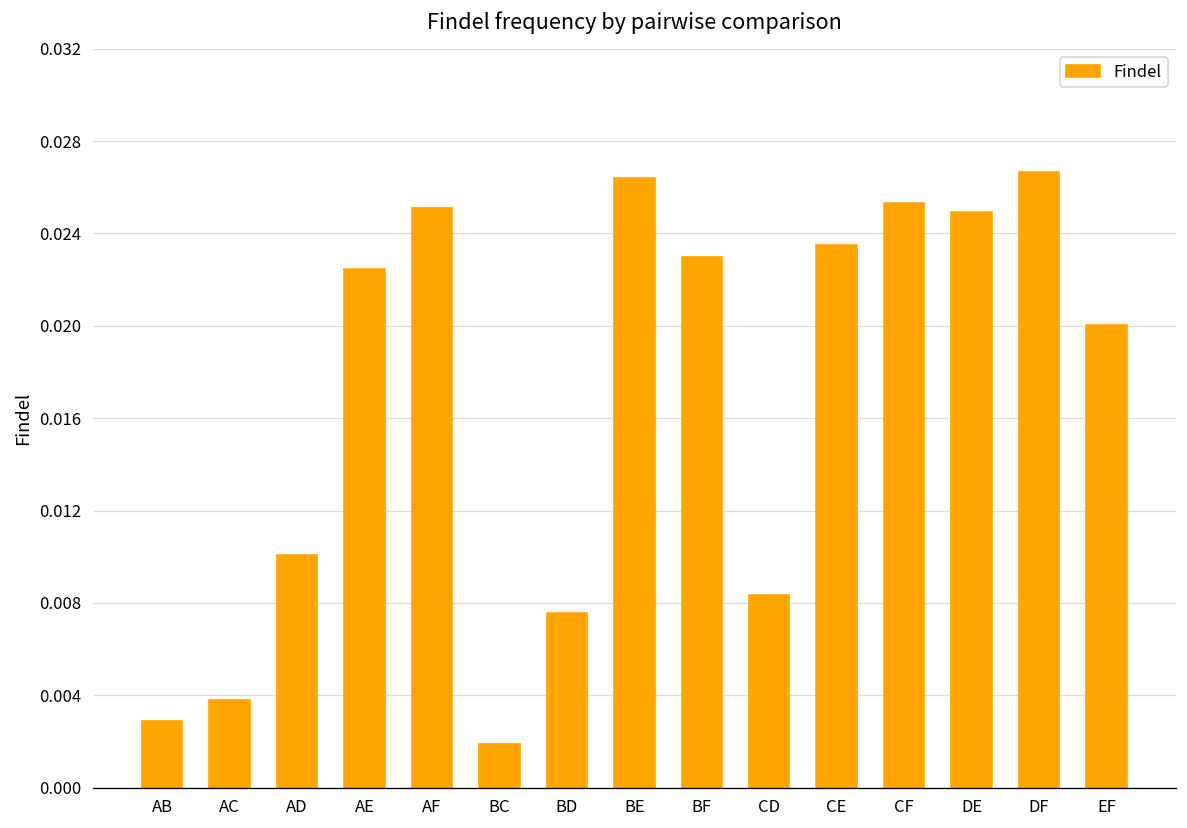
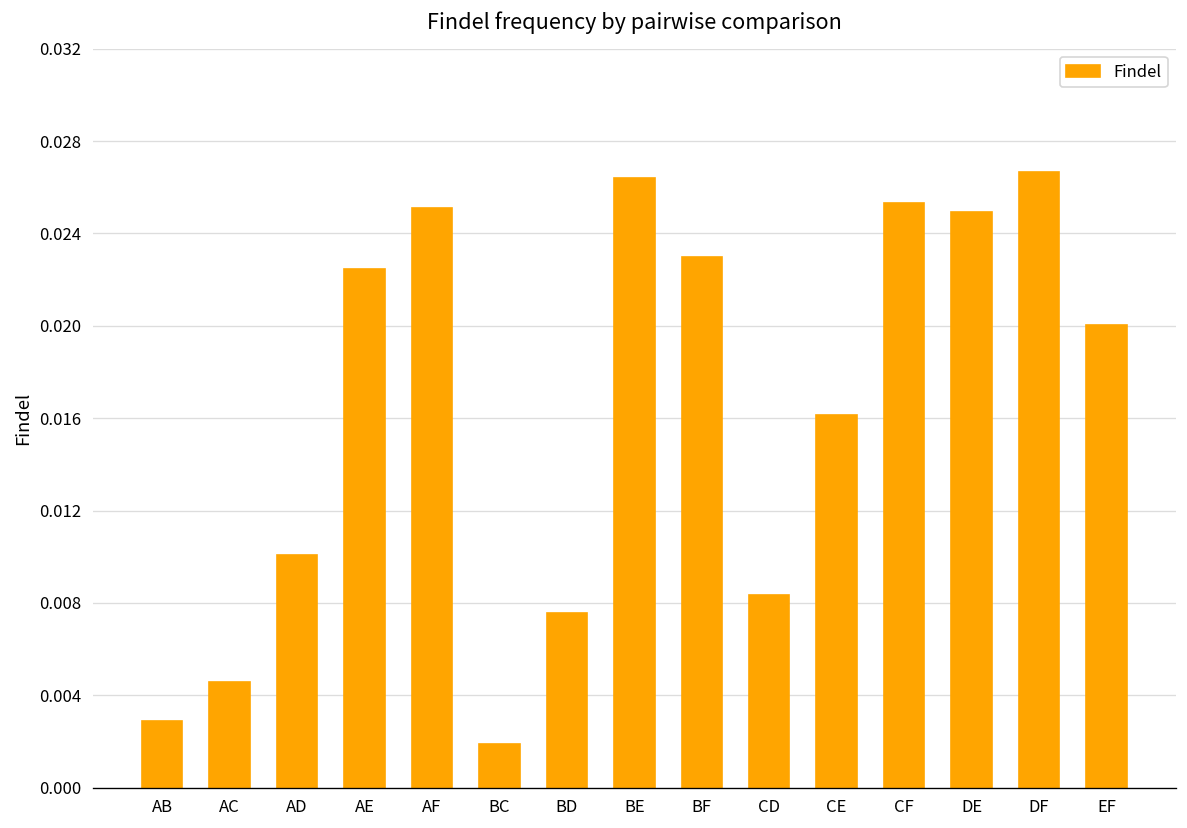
AC: 0.0038 -> 0.0046
CE: 0.0237 -> 0.0162
